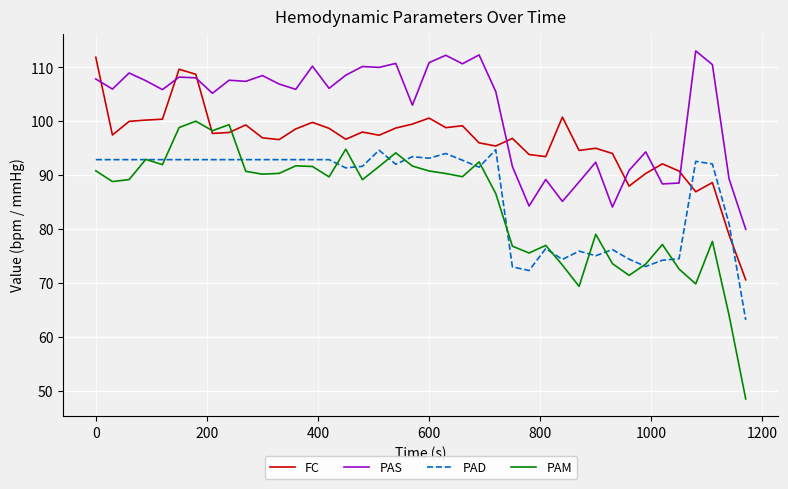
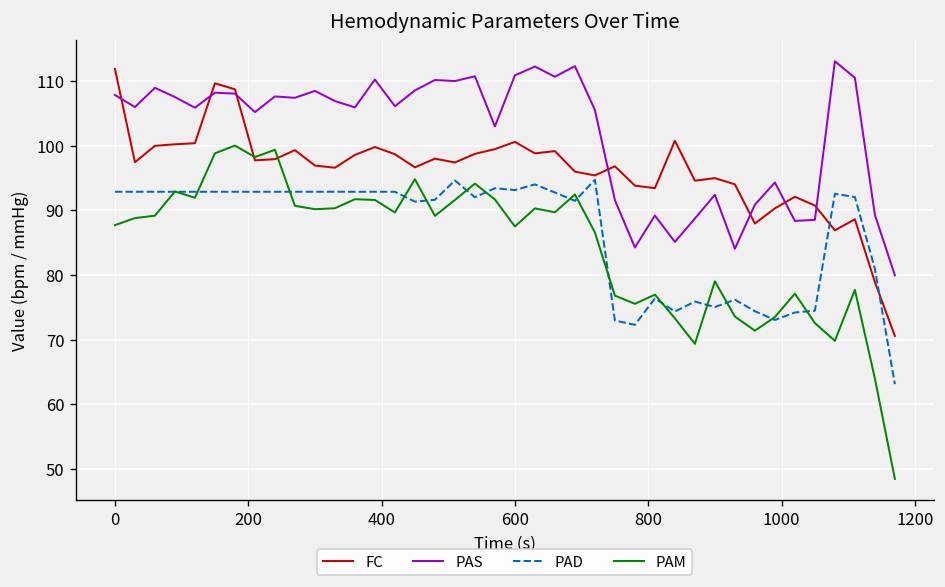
PAM, 0: 91 -> 88
PAM, 600: 91 -> 88
